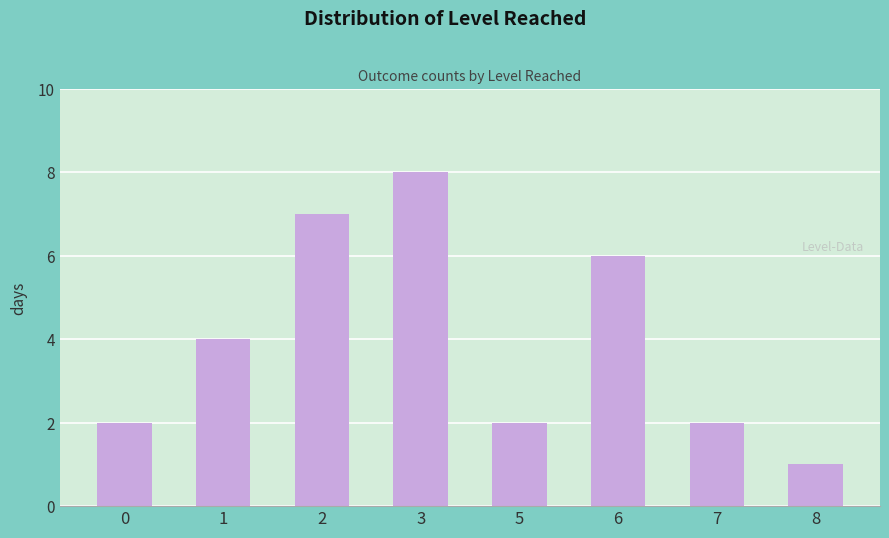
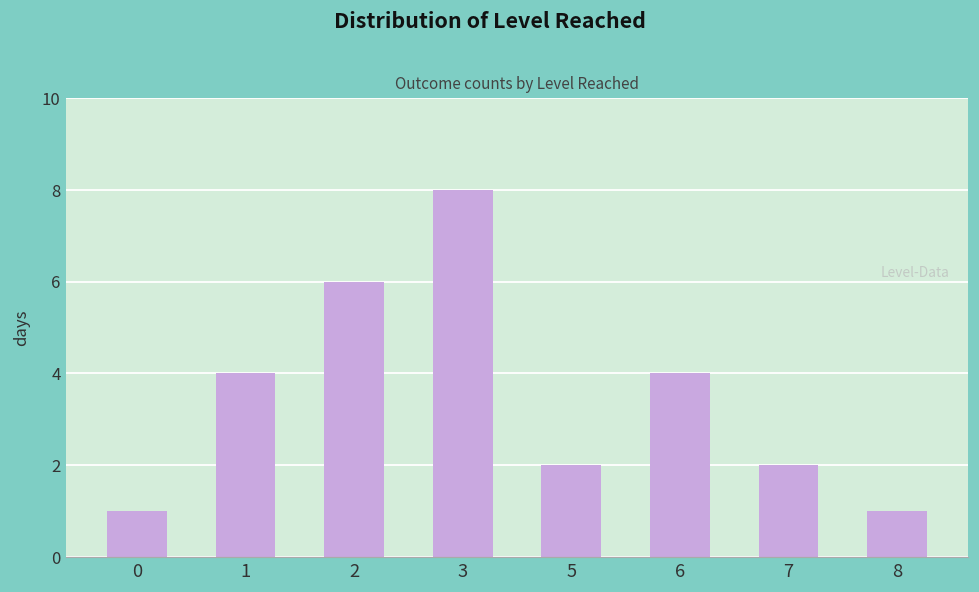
0: 2 -> 1
2: 7 -> 6
6: 6 -> 4
